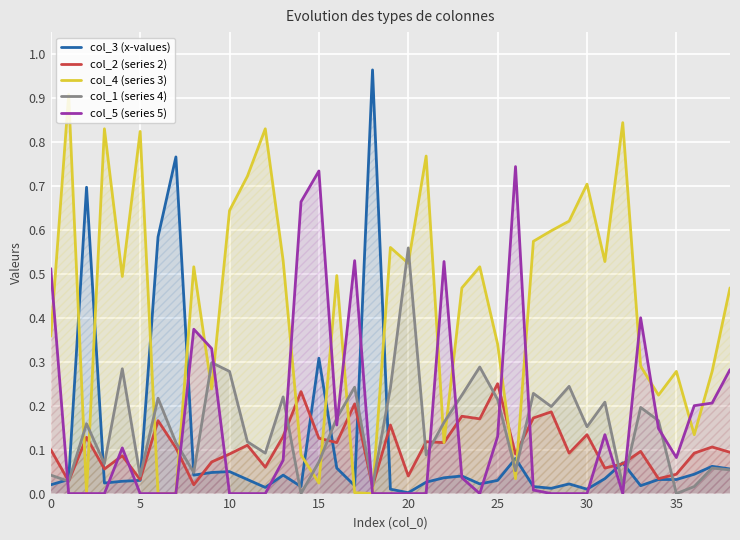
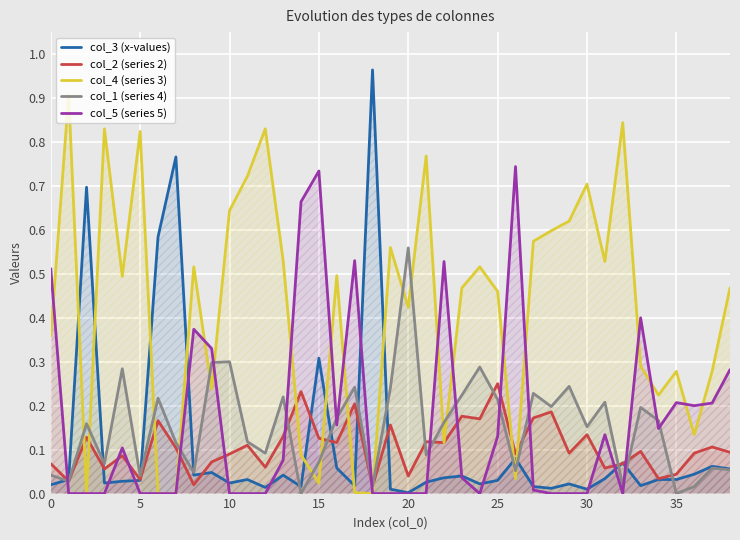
col_2 (series 2), 0: 0.10 -> 0.07
col_3 (x-values), 10: 0.05 -> 0.02
col_1 (series 4), 10: 0.28 -> 0.30
col_4 (series 3), 20: 0.52 -> 0.42
col_4 (series 3), 25: 0.34 -> 0.46
col_5 (series 5), 35: 0.08 -> 0.21
